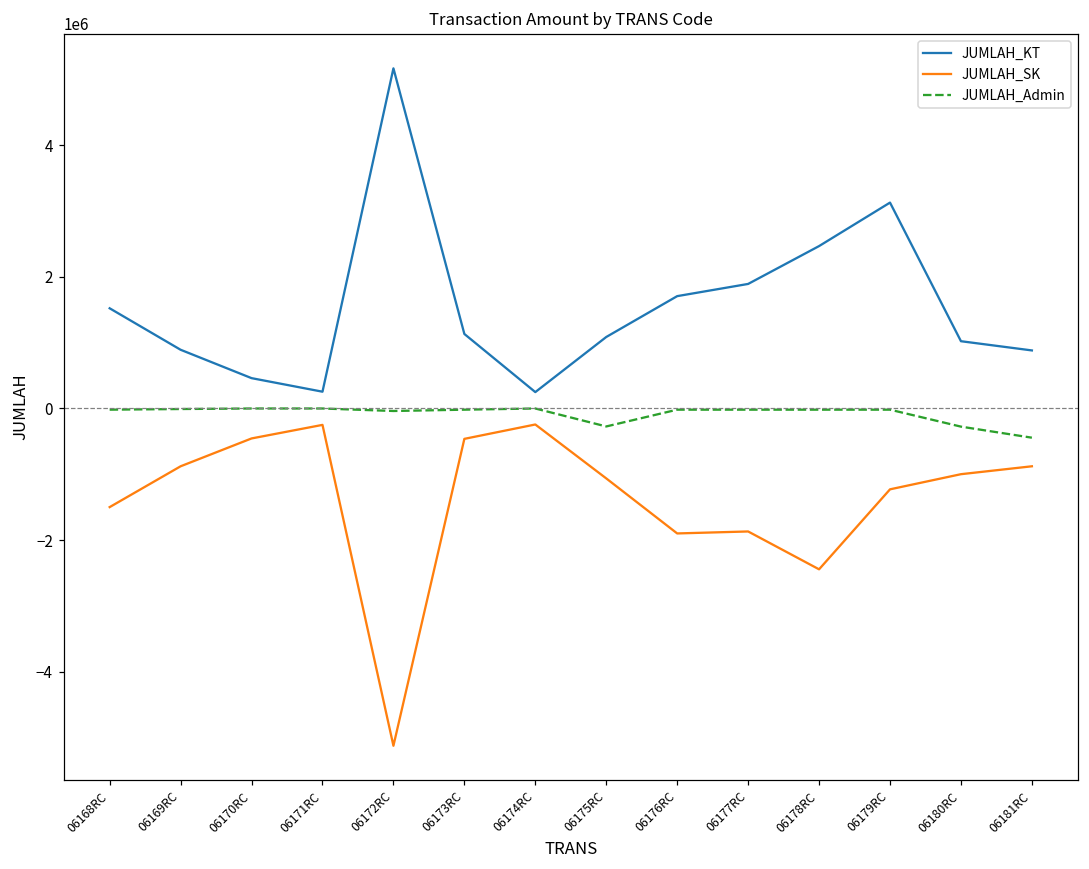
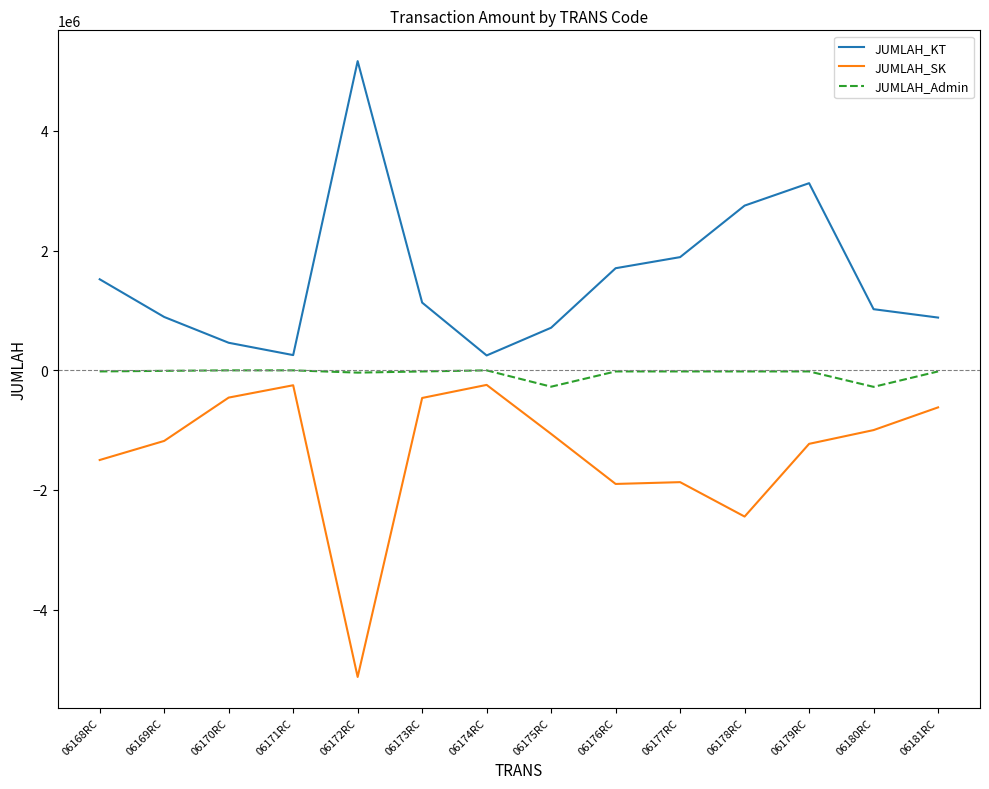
JUMLAH_SK, 06169RC: -900000 -> -1200000
JUMLAH_KT, 06175RC: 1100000 -> 700000
JUMLAH_KT, 06178RC: 2500000 -> 2800000
JUMLAH_SK, 06181RC: -900000 -> -600000
JUMLAH_Admin, 06181RC: -400000 -> 0
